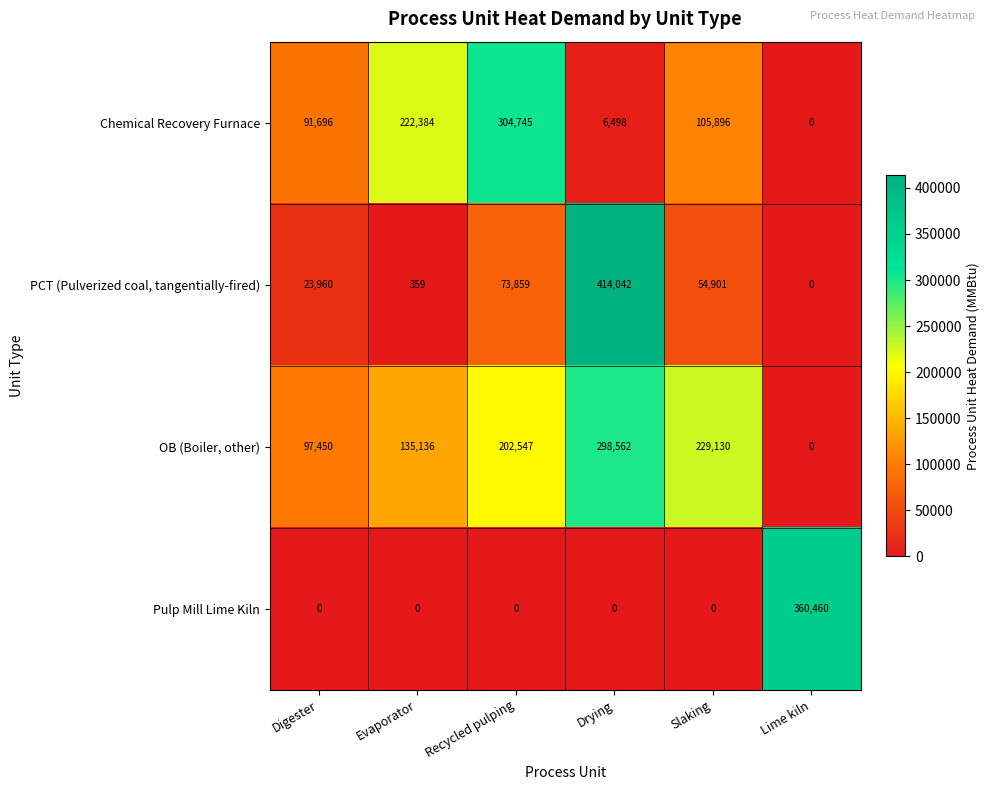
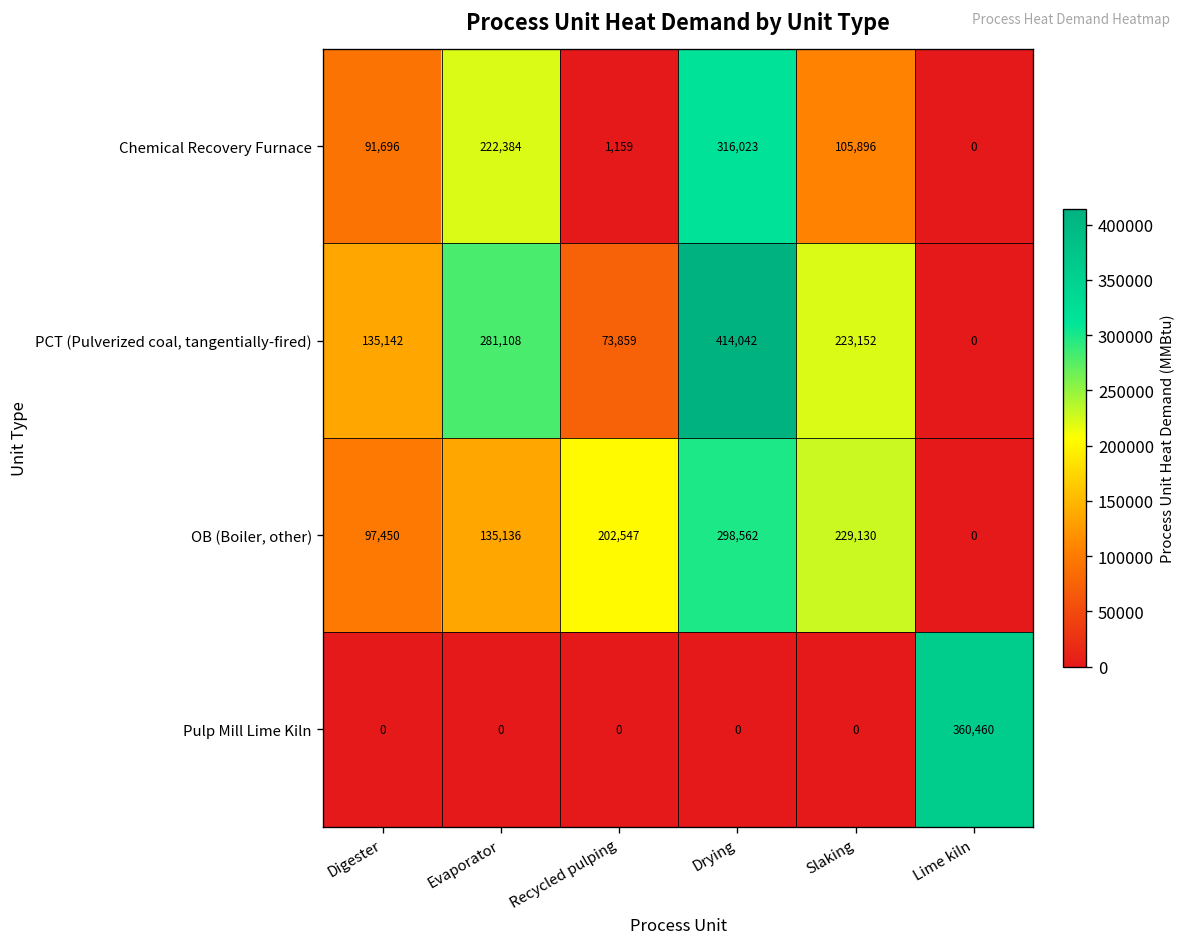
Chemical Recovery Furnace, Recycled pulping: 304,745 -> 1,159
Chemical Recovery Furnace, Drying: 6,498 -> 316,023
PCT (Pulverized coal, tangentially-fired), Digester: 23,960 -> 135,142
PCT (Pulverized coal, tangentially-fired), Evaporator: 359 -> 281,108
PCT (Pulverized coal, tangentially-fired), Slaking: 54,901 -> 223,152
